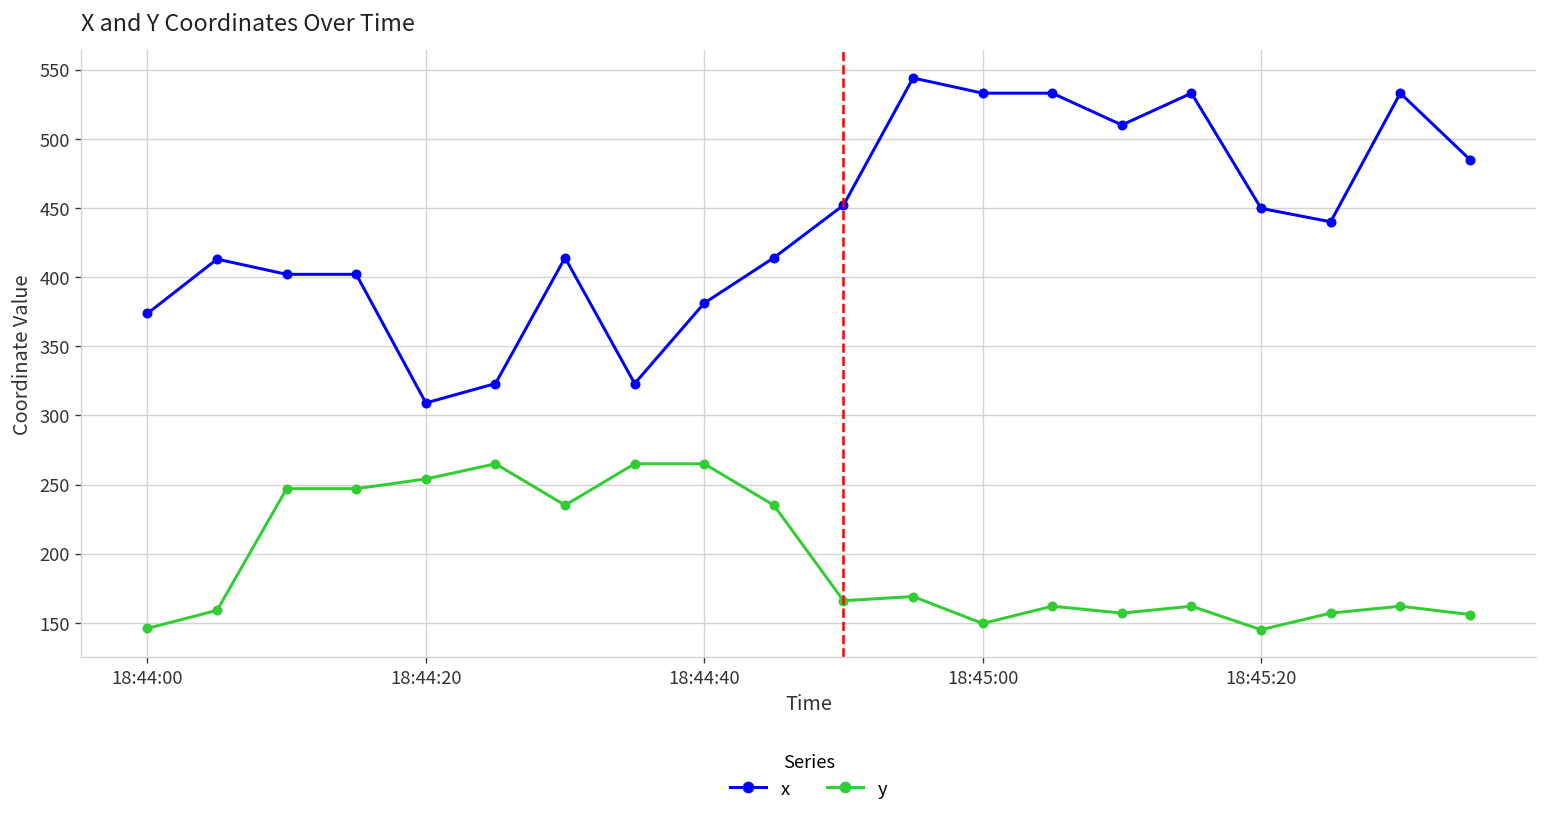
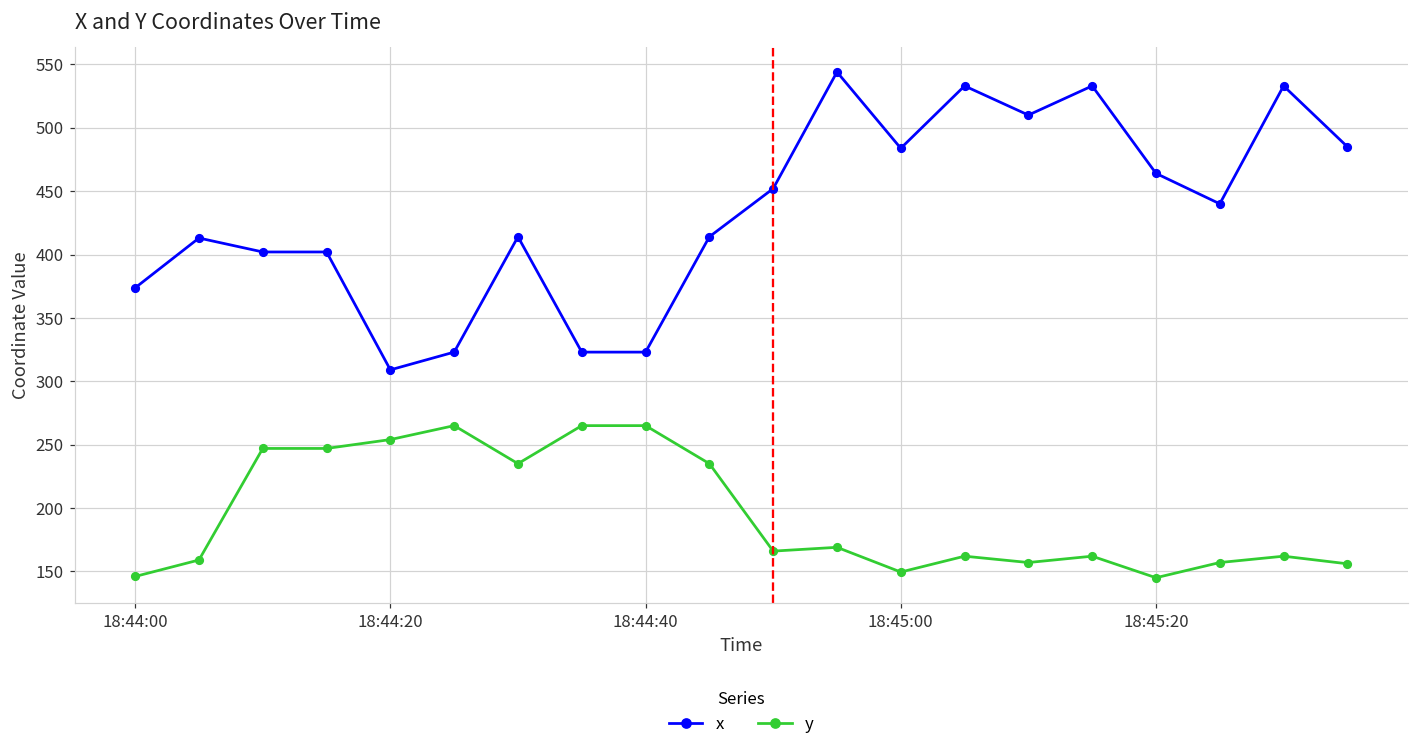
x, 18:44:40: 381 -> 323
x, 18:45:00: 533 -> 484
x, 18:45:20: 450 -> 464
